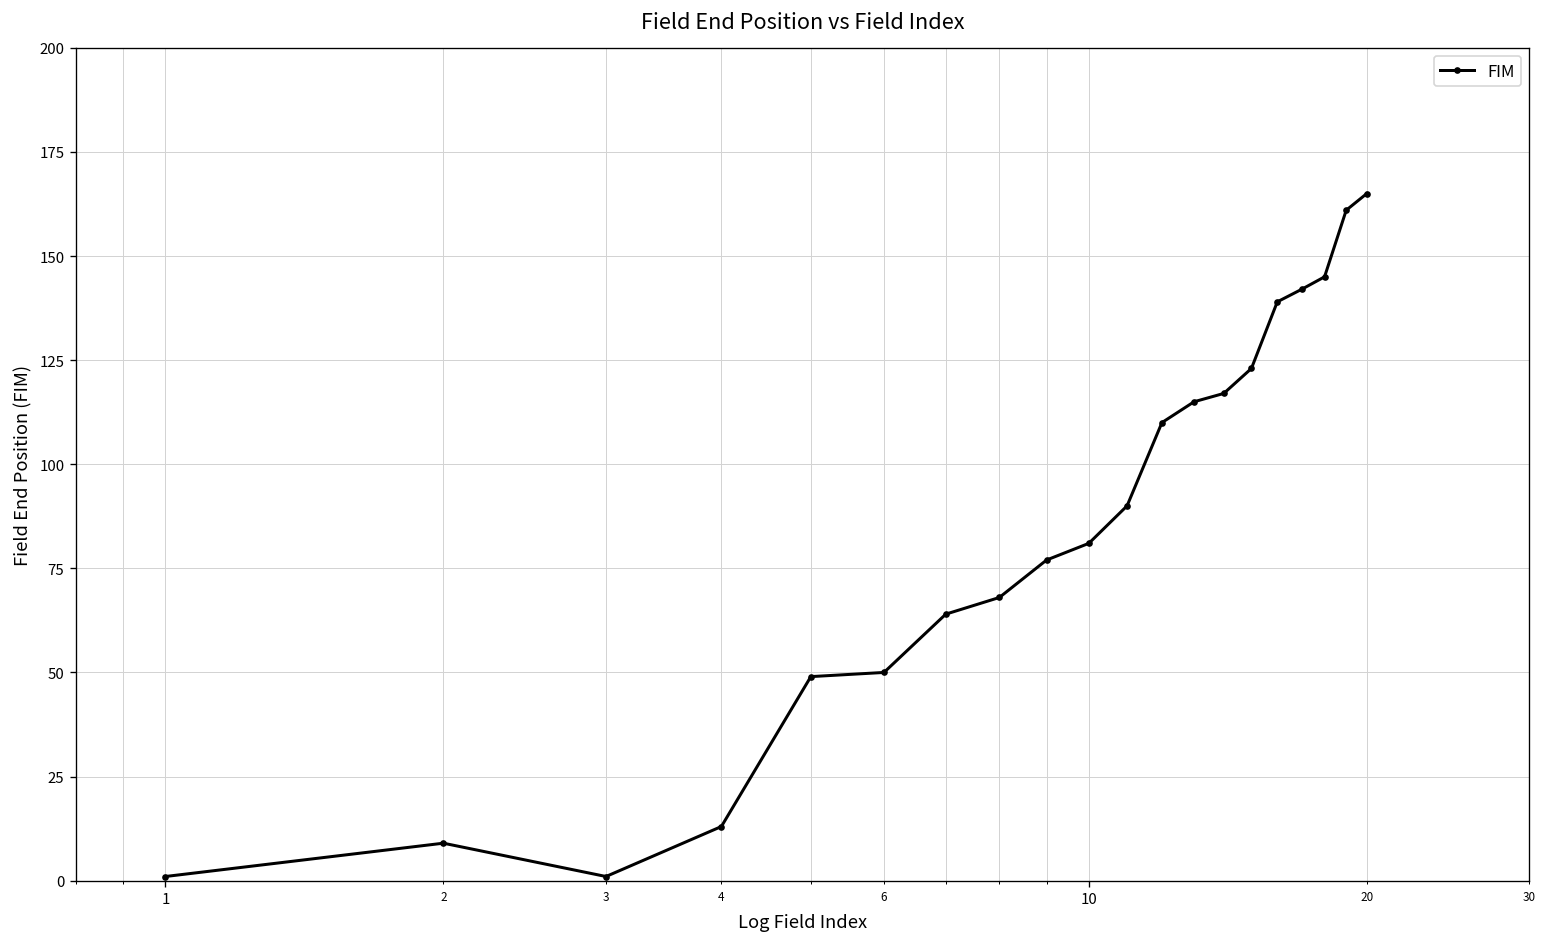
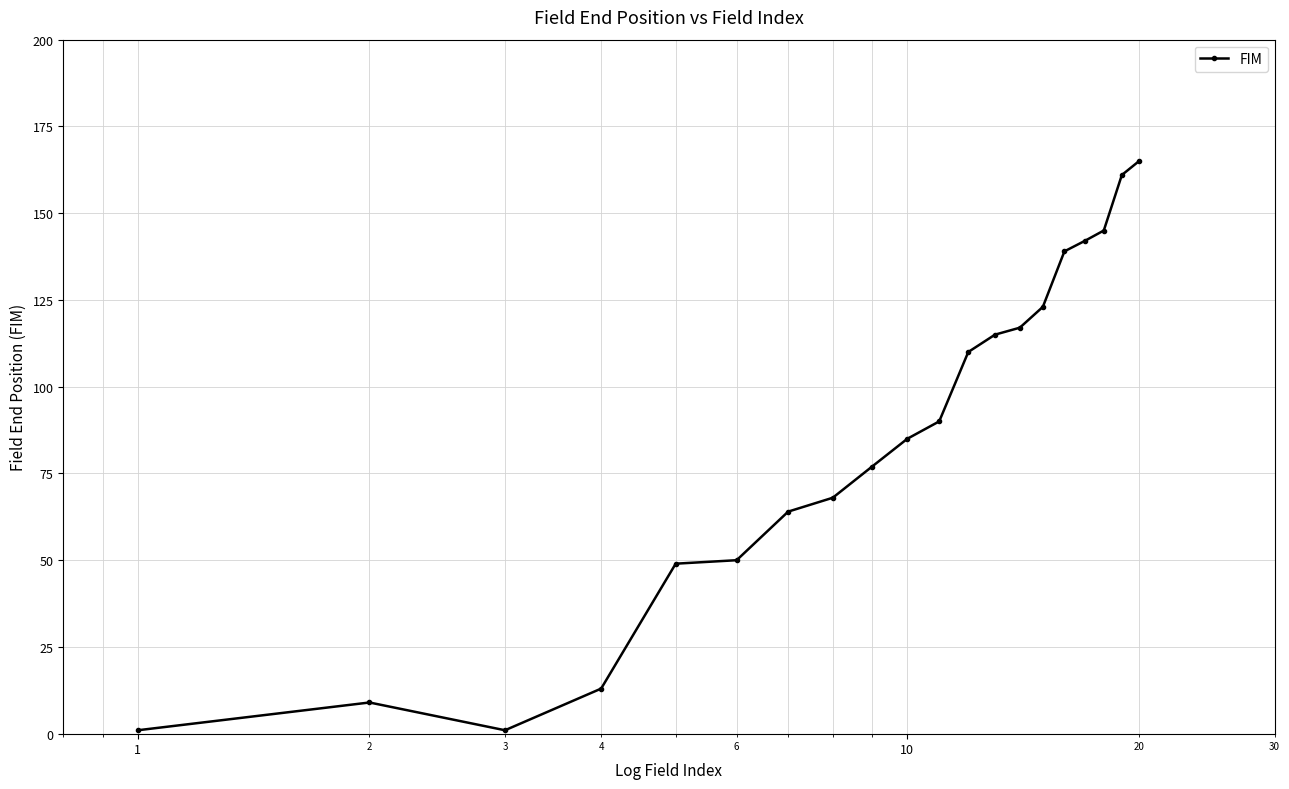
10: 81 -> 85
